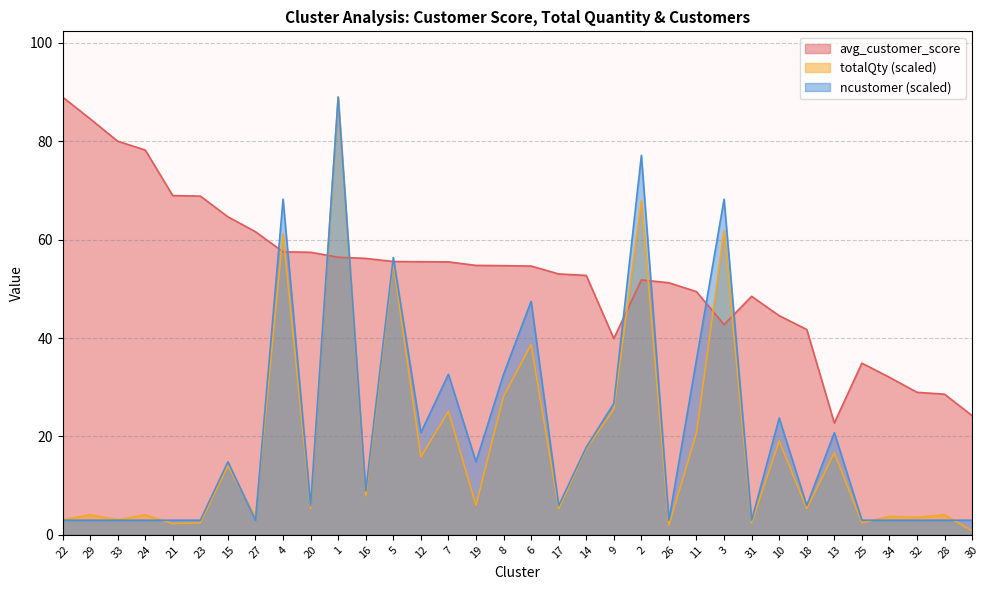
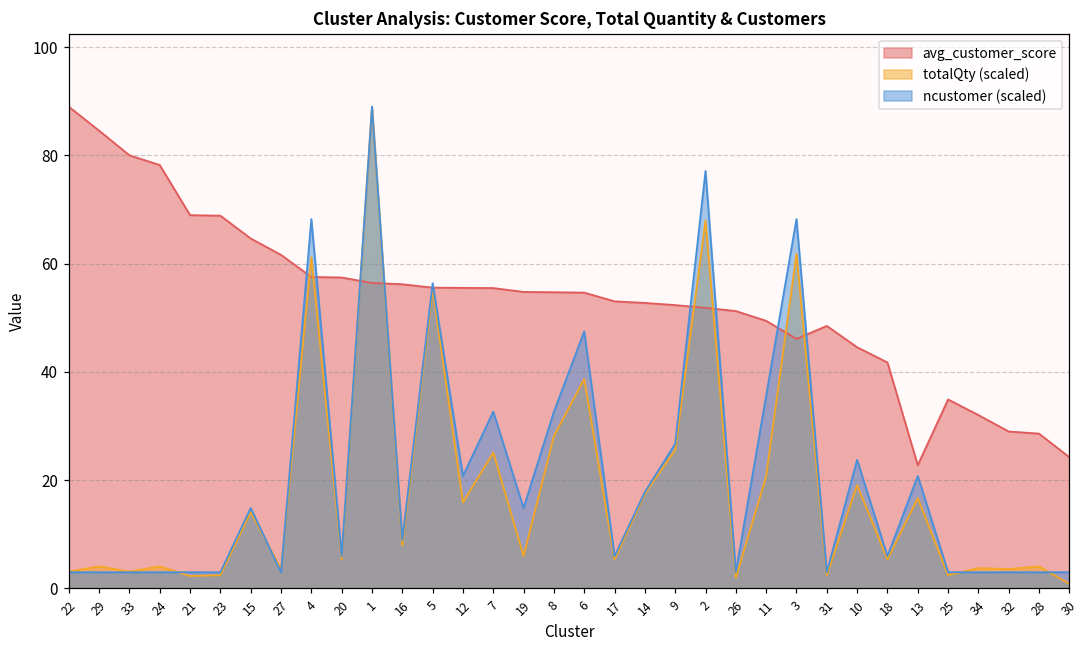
avg_customer_score, 9: 40 -> 52
avg_customer_score, 3: 43 -> 46
